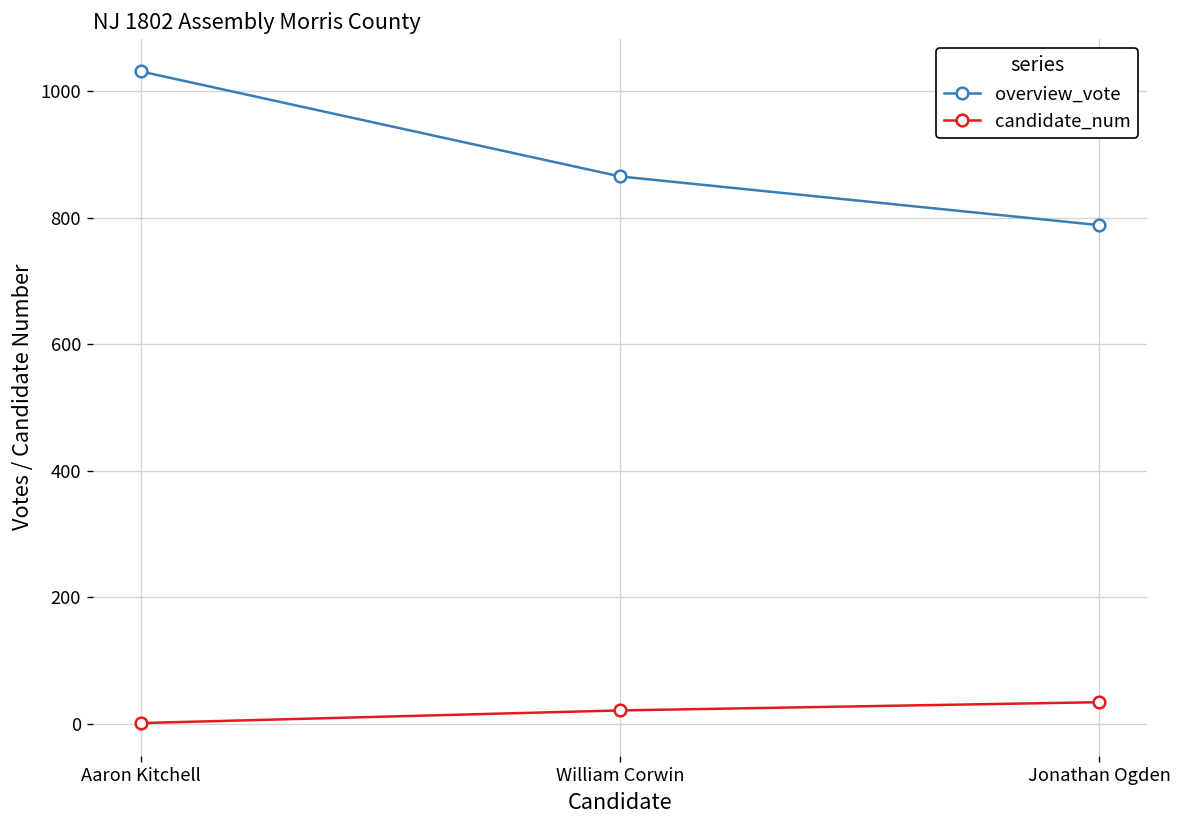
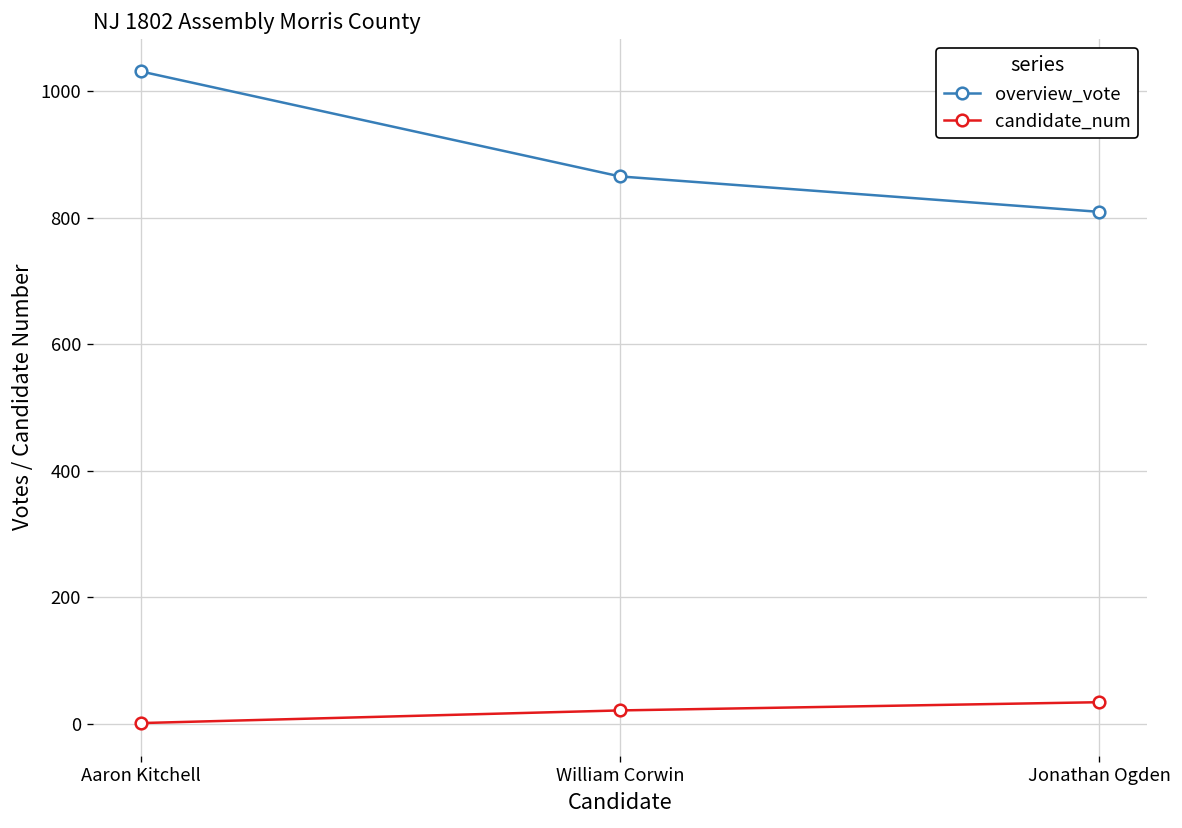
overview_vote, Jonathan Ogden: 790 -> 810
